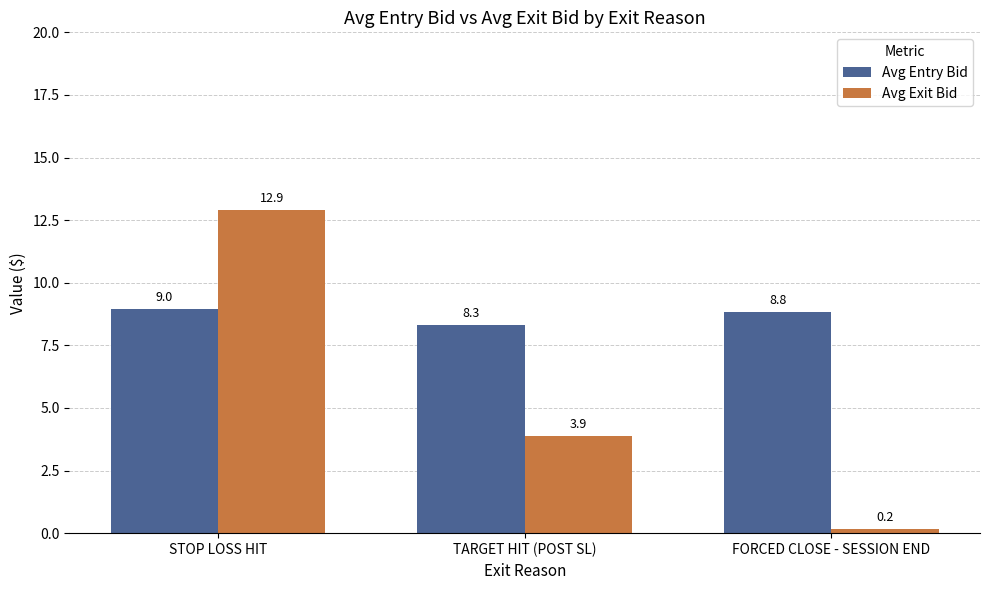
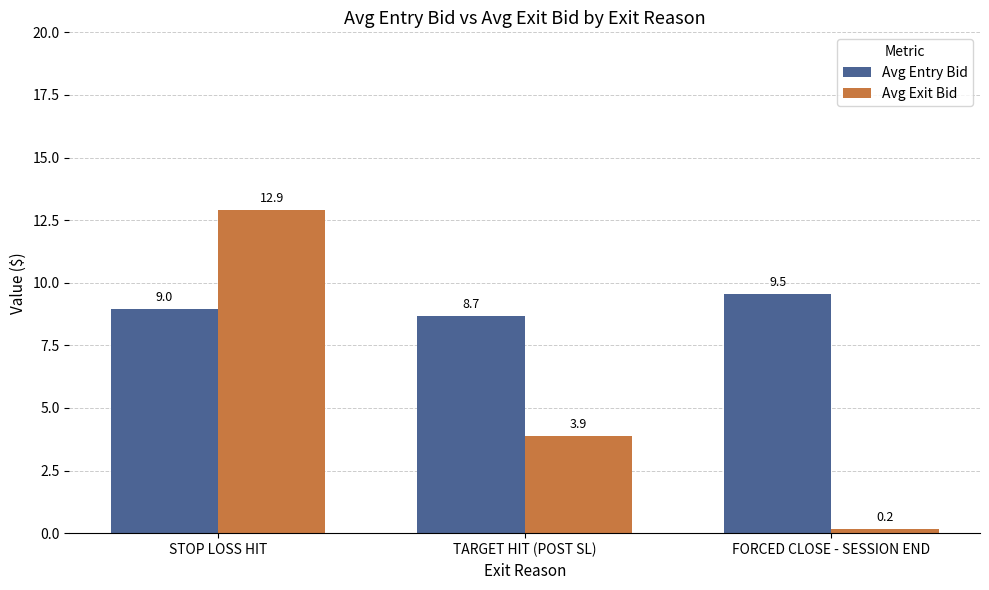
Avg Entry Bid, TARGET HIT (POST SL): 8.3 -> 8.7
Avg Entry Bid, FORCED CLOSE - SESSION END: 8.8 -> 9.5
